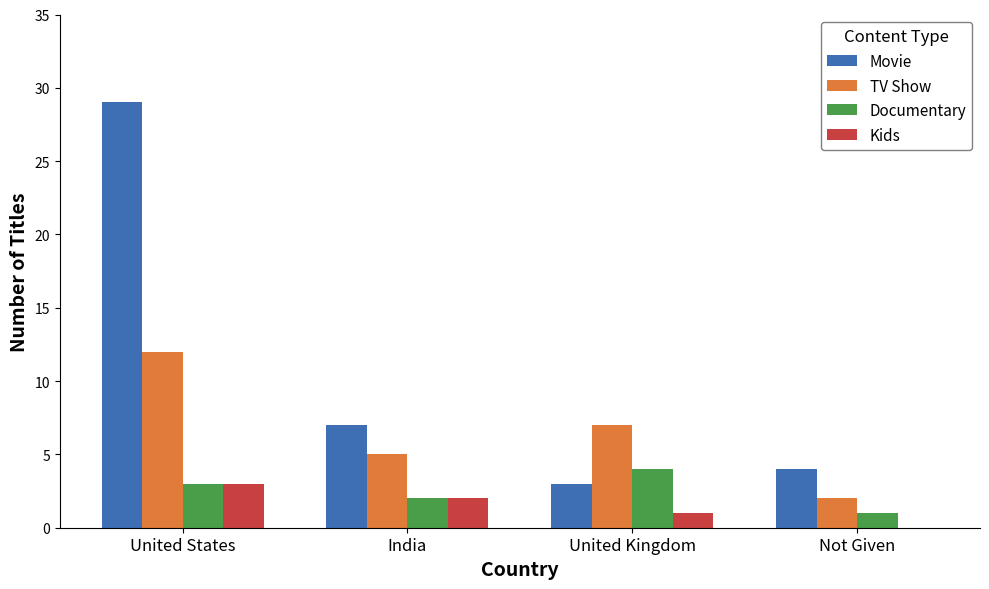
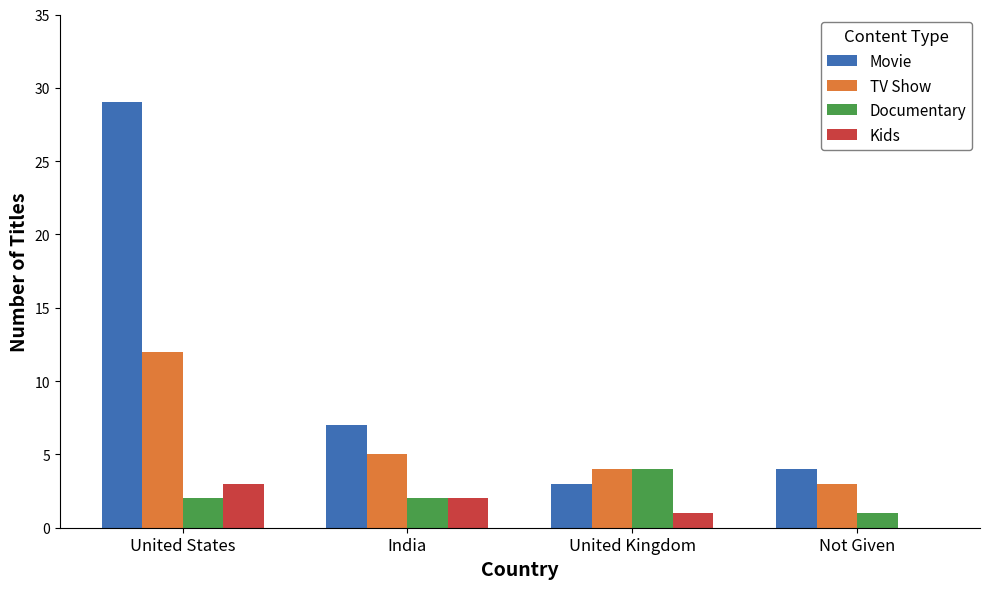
Documentary, United States: 3 -> 2
TV Show, United Kingdom: 7 -> 4
TV Show, Not Given: 2 -> 3
